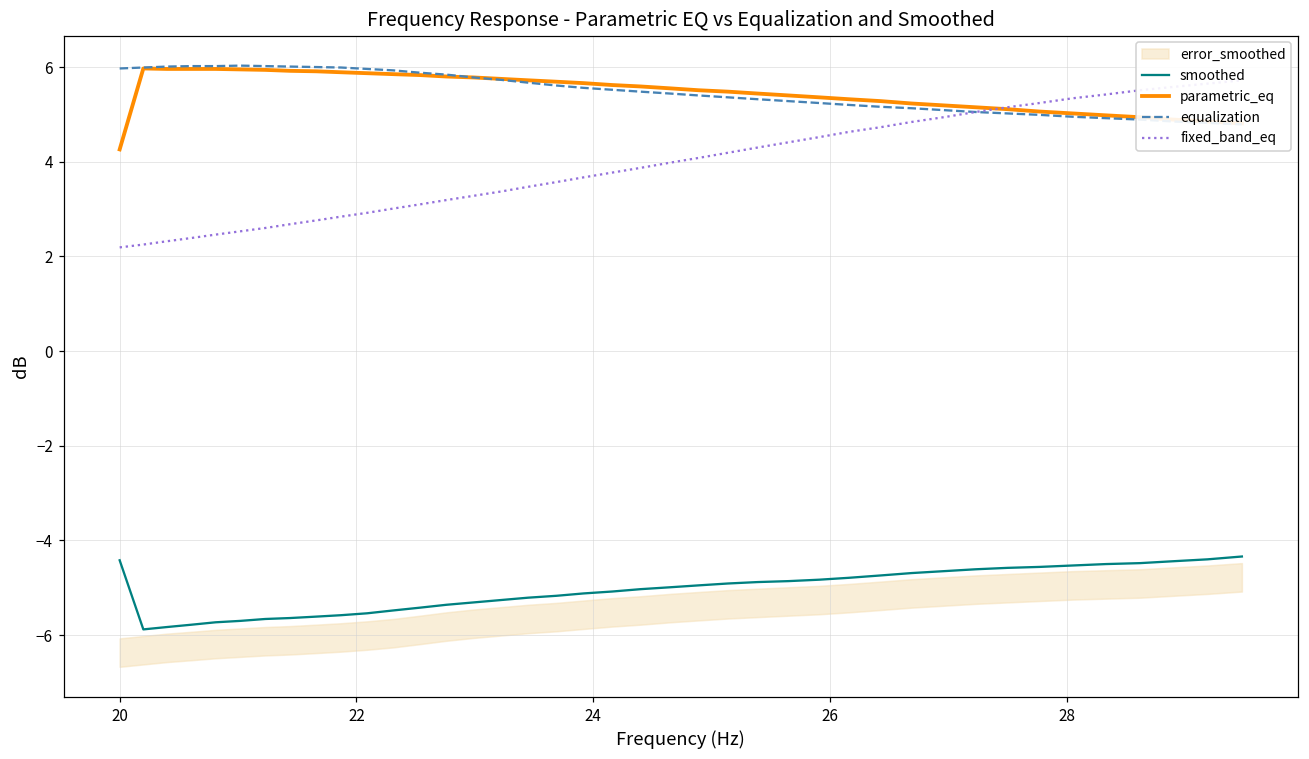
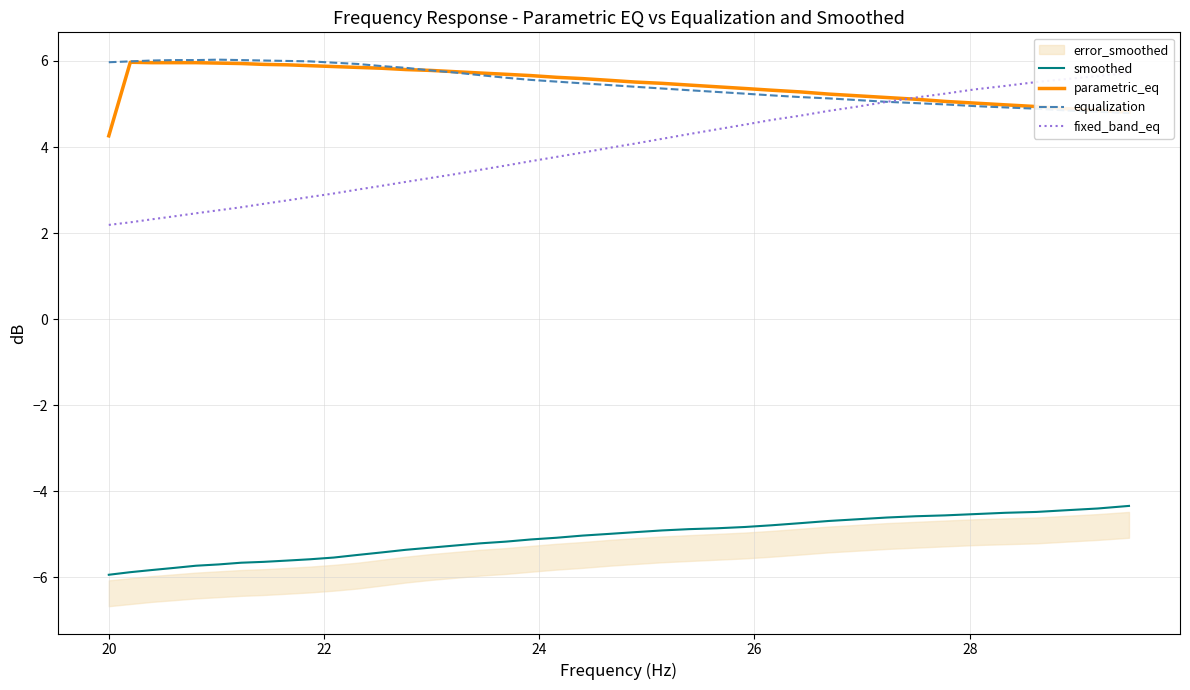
smoothed, 20: -4.4 -> -5.9
